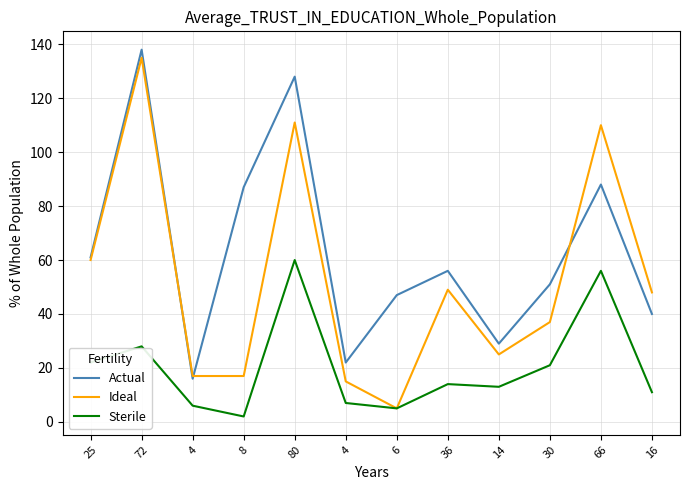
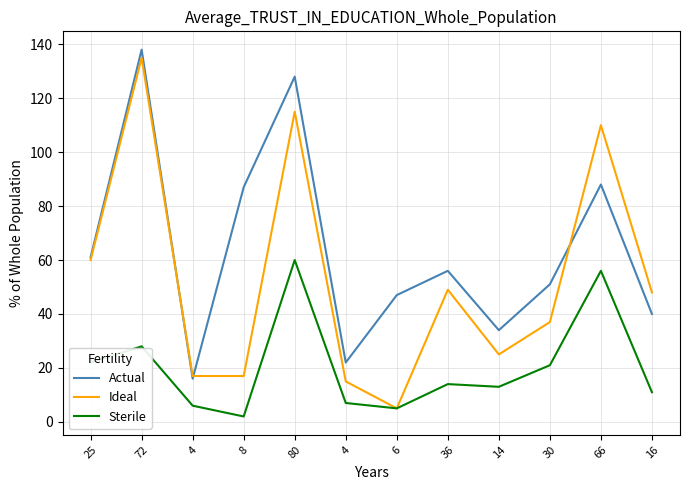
Ideal, 80: 111 -> 115
Actual, 14: 29 -> 34
